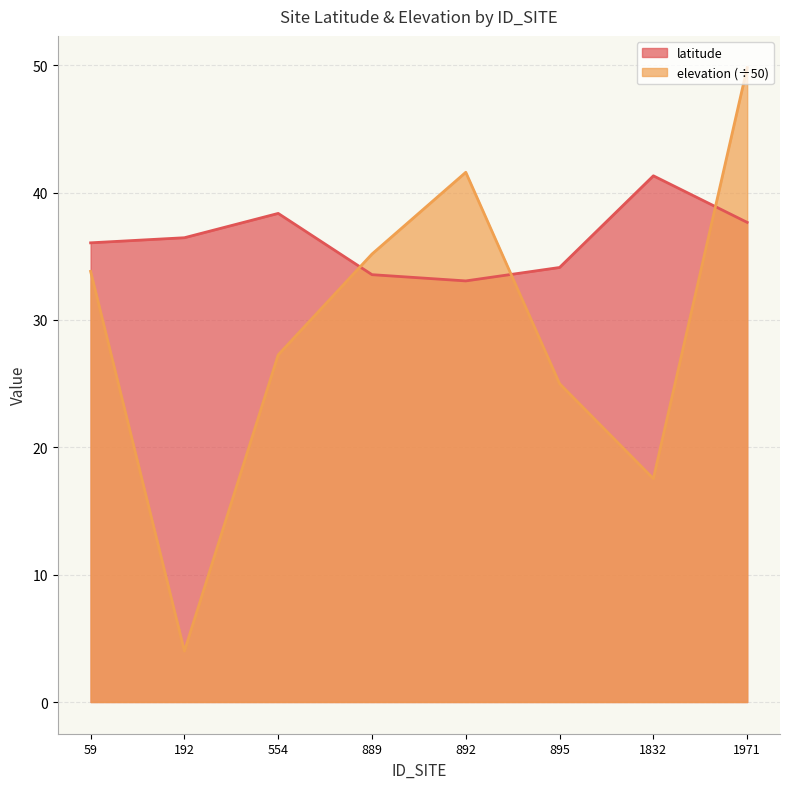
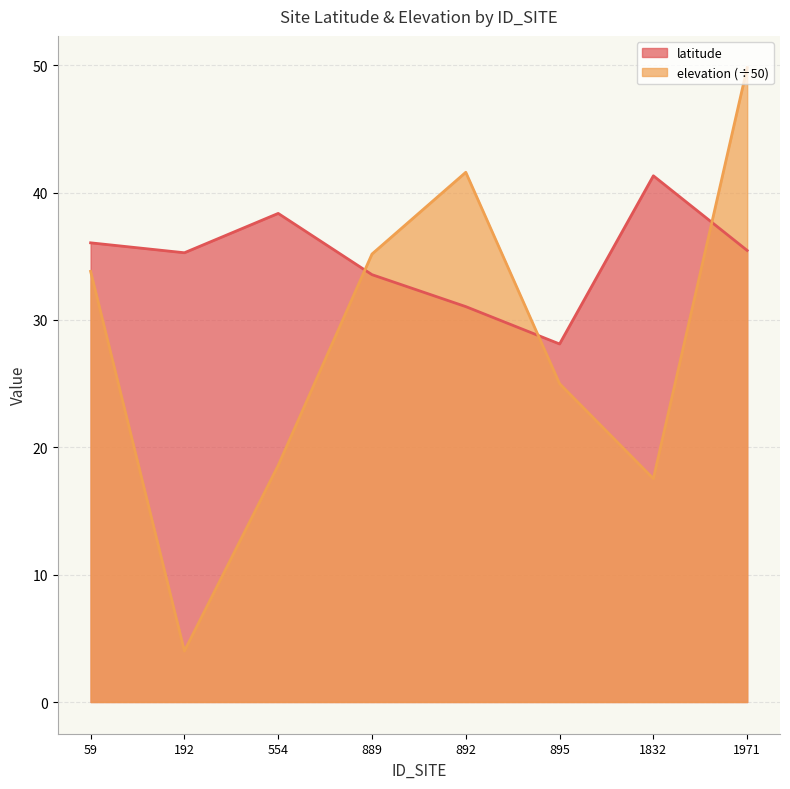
latitude, 192: 36.5 -> 35.3
elevation (÷50), 554: 27.3 -> 18.6
latitude, 892: 33.1 -> 31.1
latitude, 895: 34.1 -> 28.1
latitude, 1971: 37.7 -> 35.5
